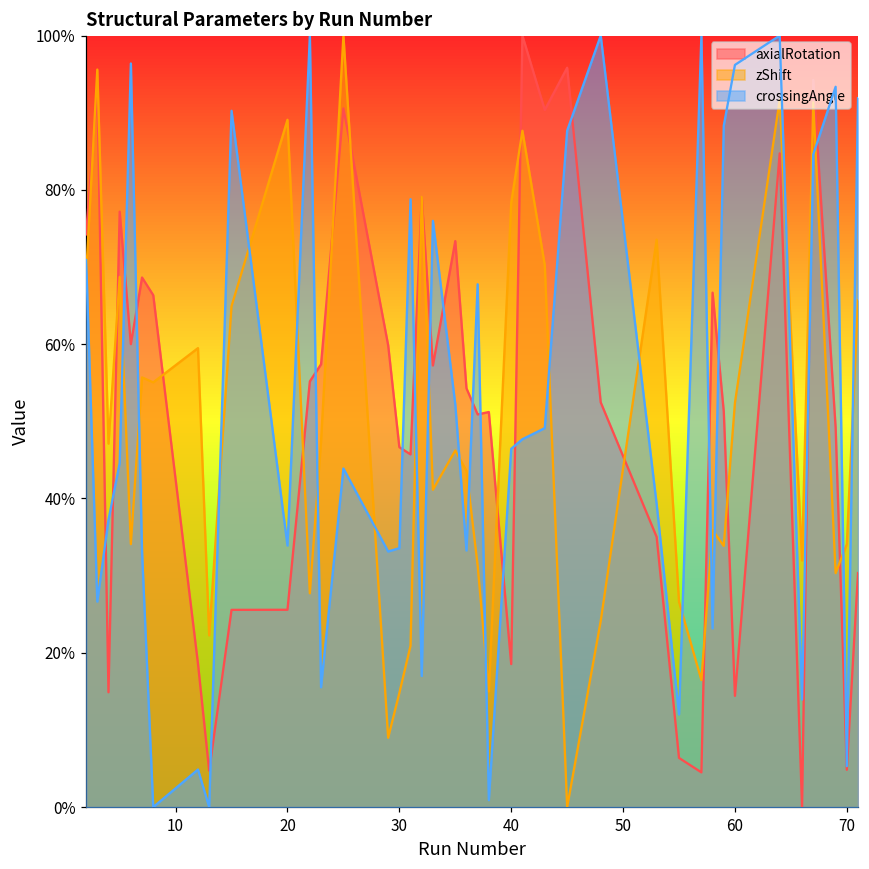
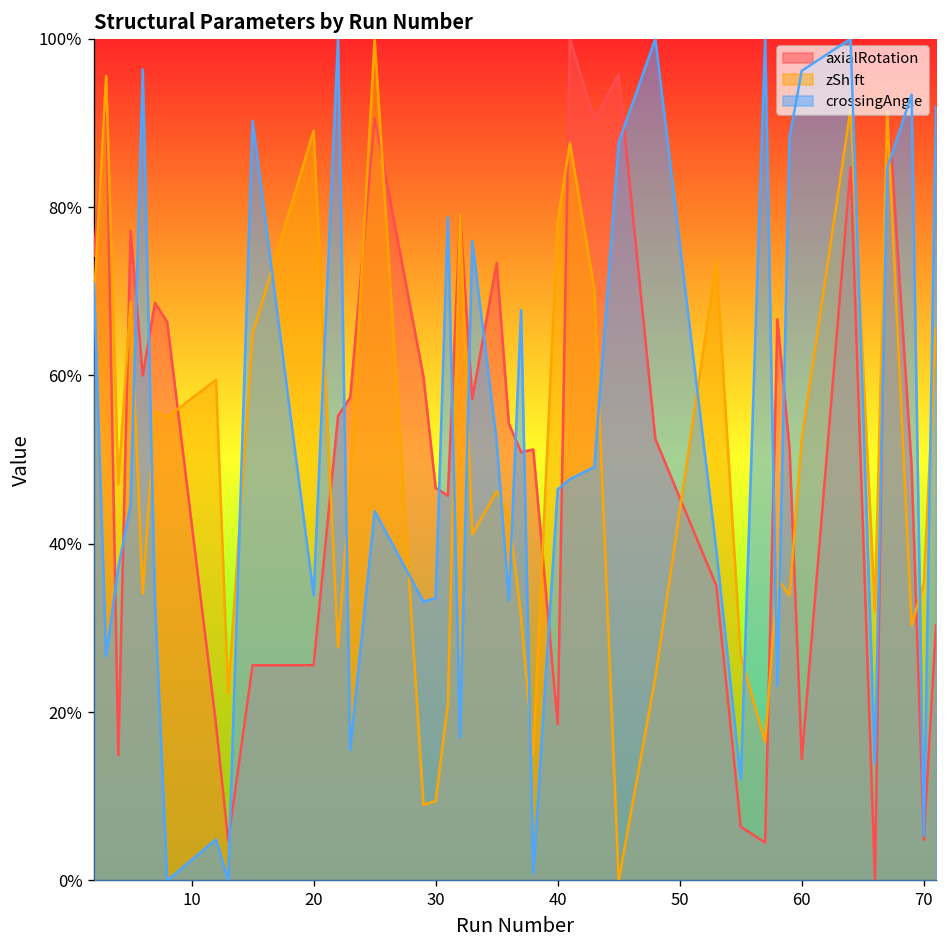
zShift, 30: 15% -> 9%
zShift, 70: 34% -> 35%
